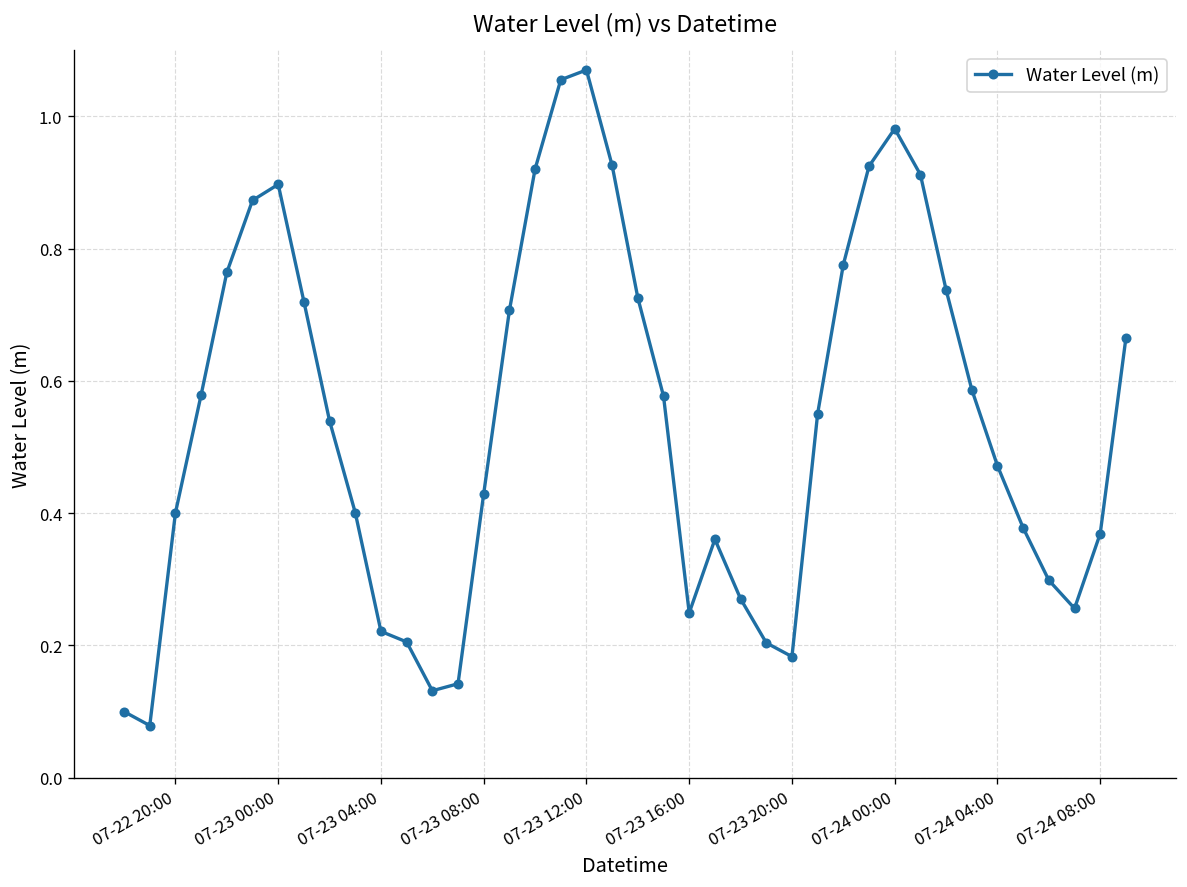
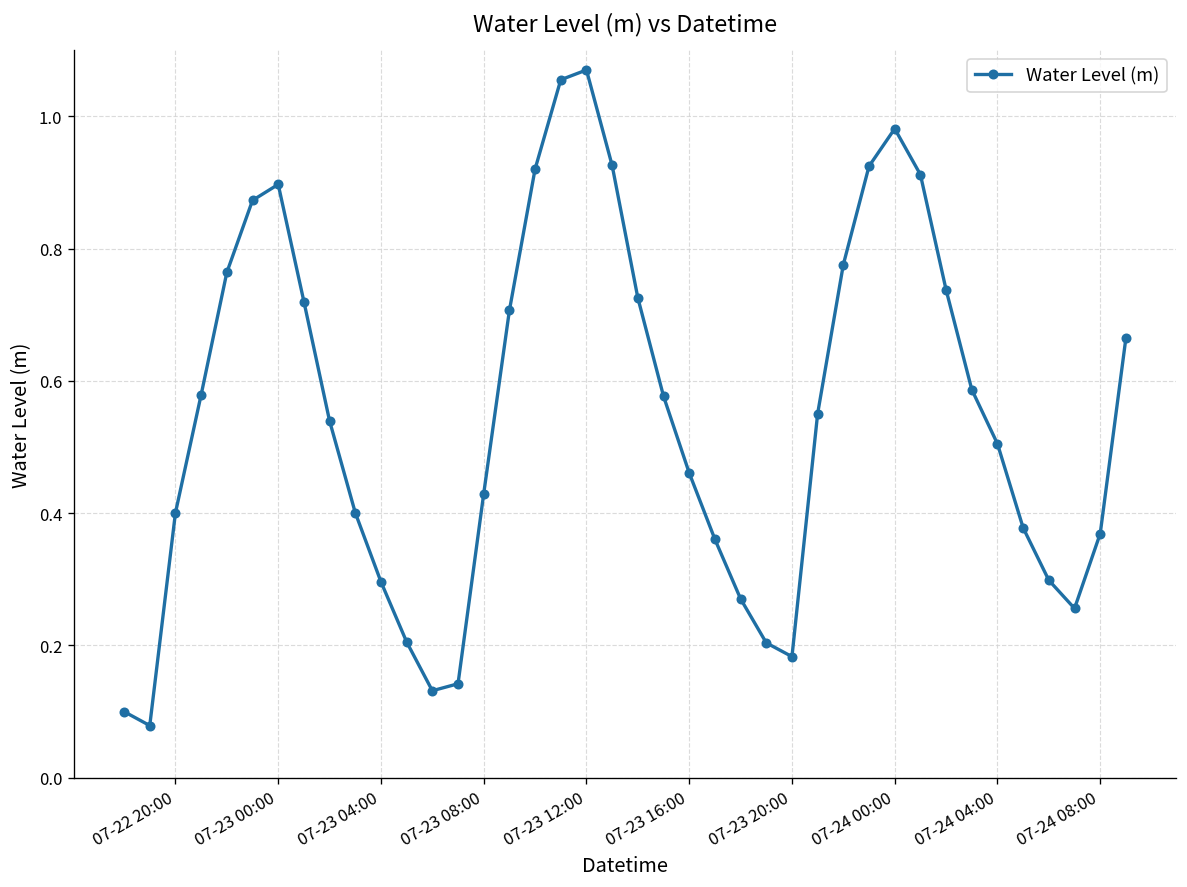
07-23 04:00: 0.22 -> 0.30
07-23 16:00: 0.25 -> 0.46
07-24 04:00: 0.47 -> 0.50
